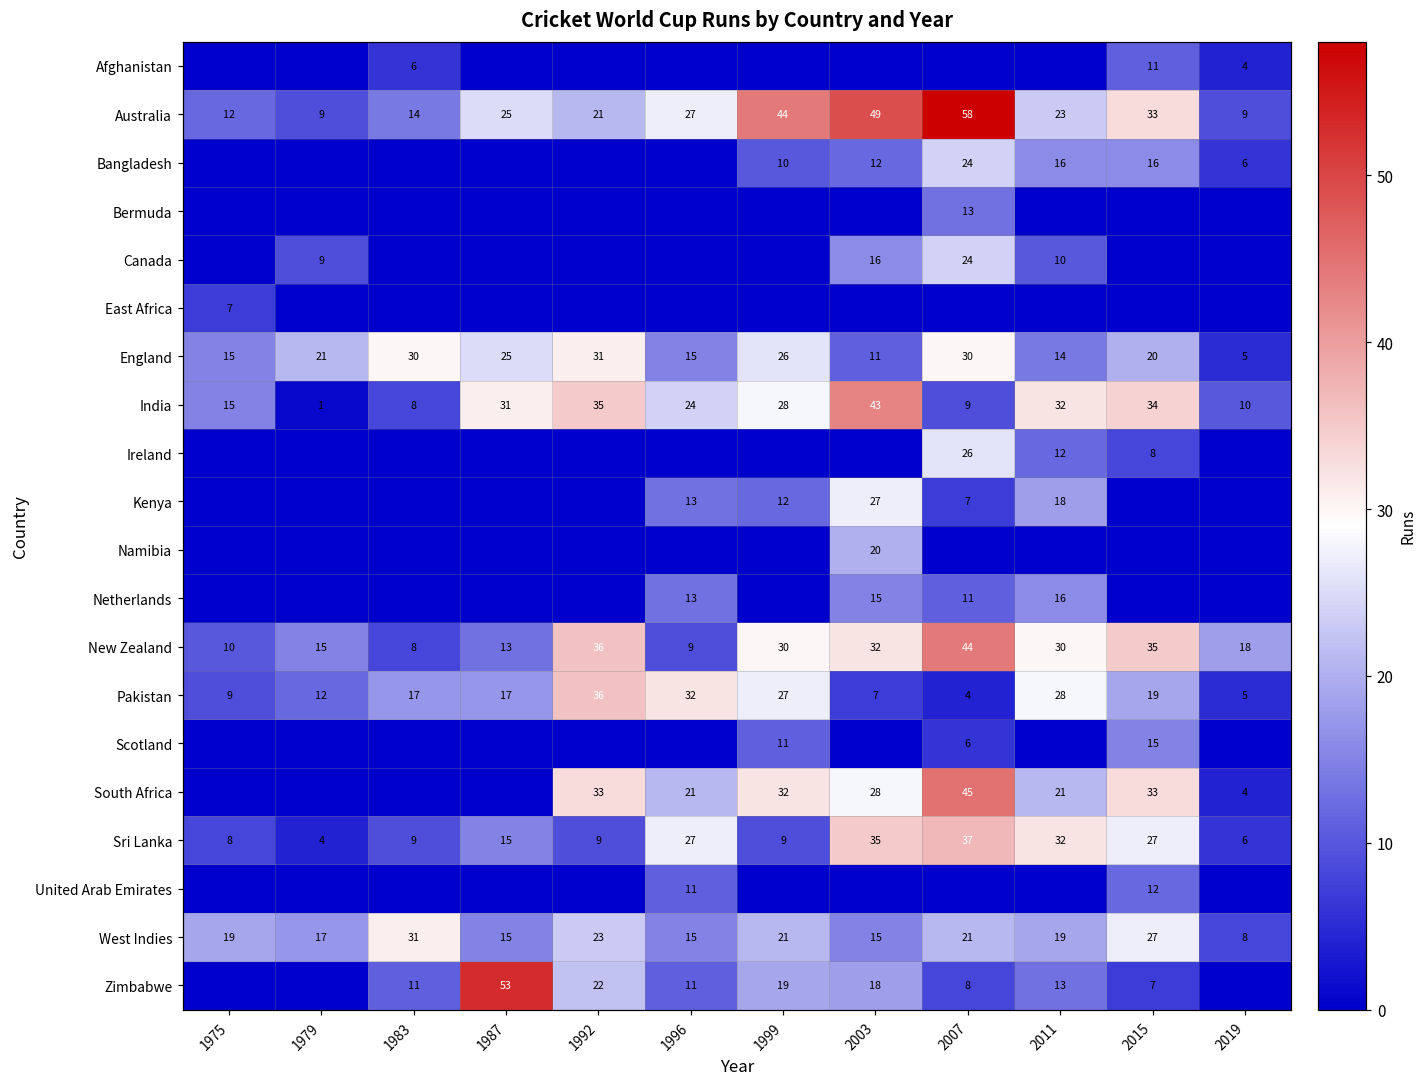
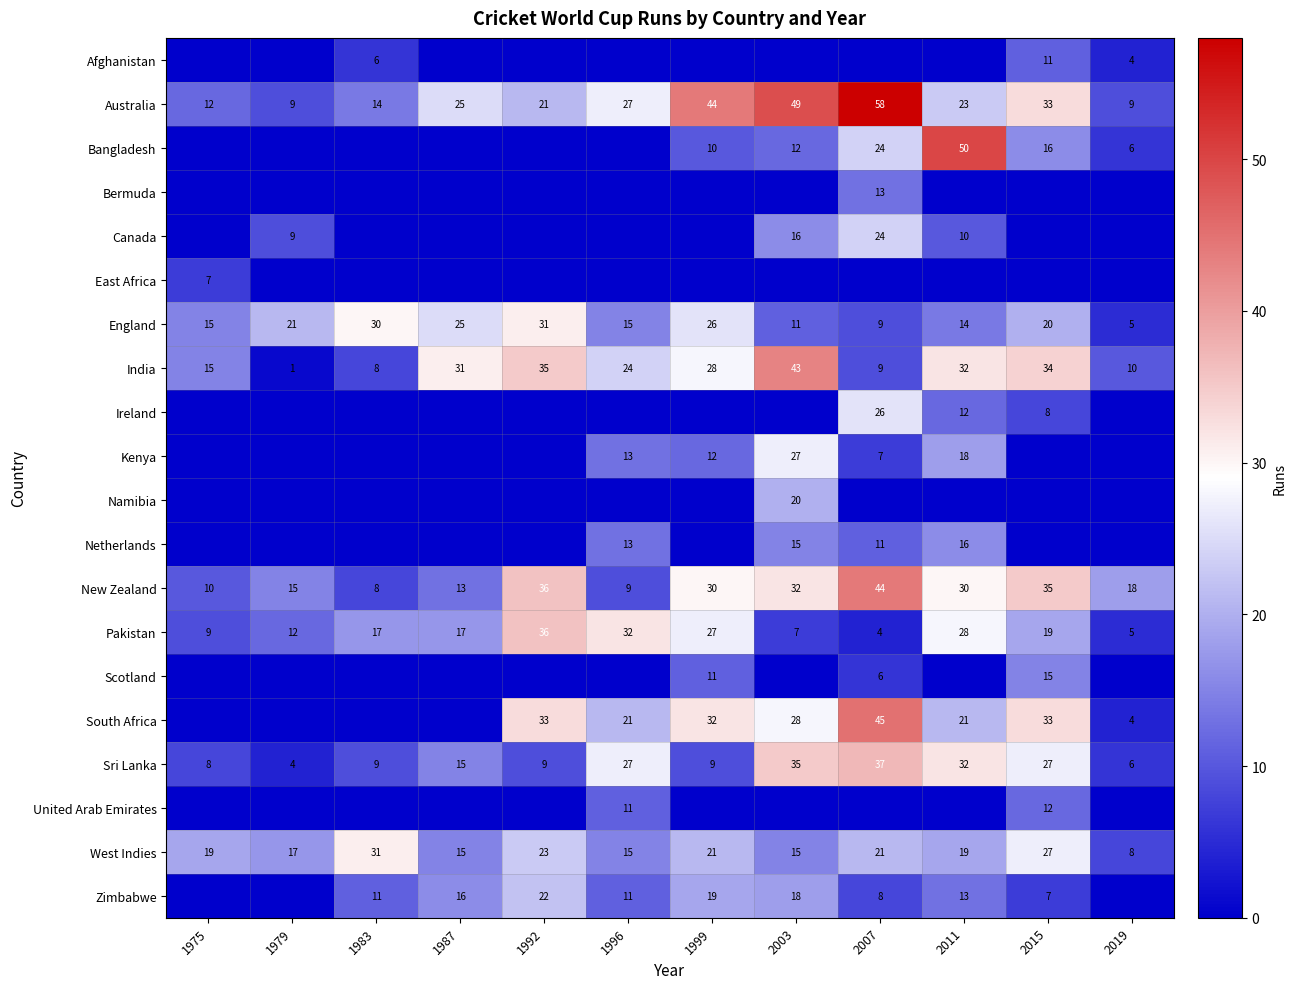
Bangladesh, 2011: 16 -> 50
England, 2007: 30 -> 9
Zimbabwe, 1987: 53 -> 16
